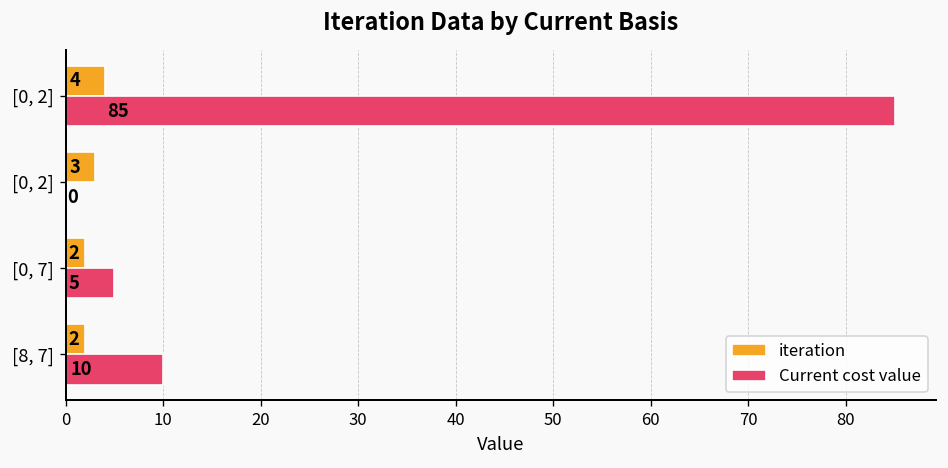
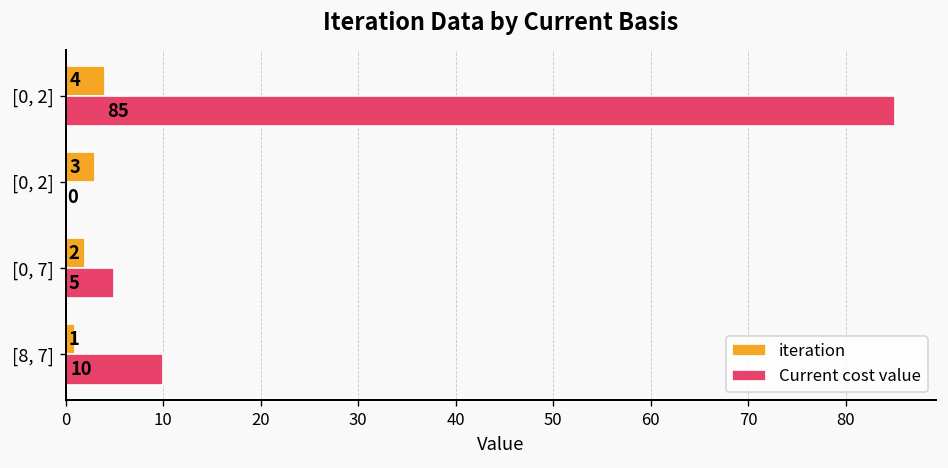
iteration, [8, 7]: 2 -> 1
